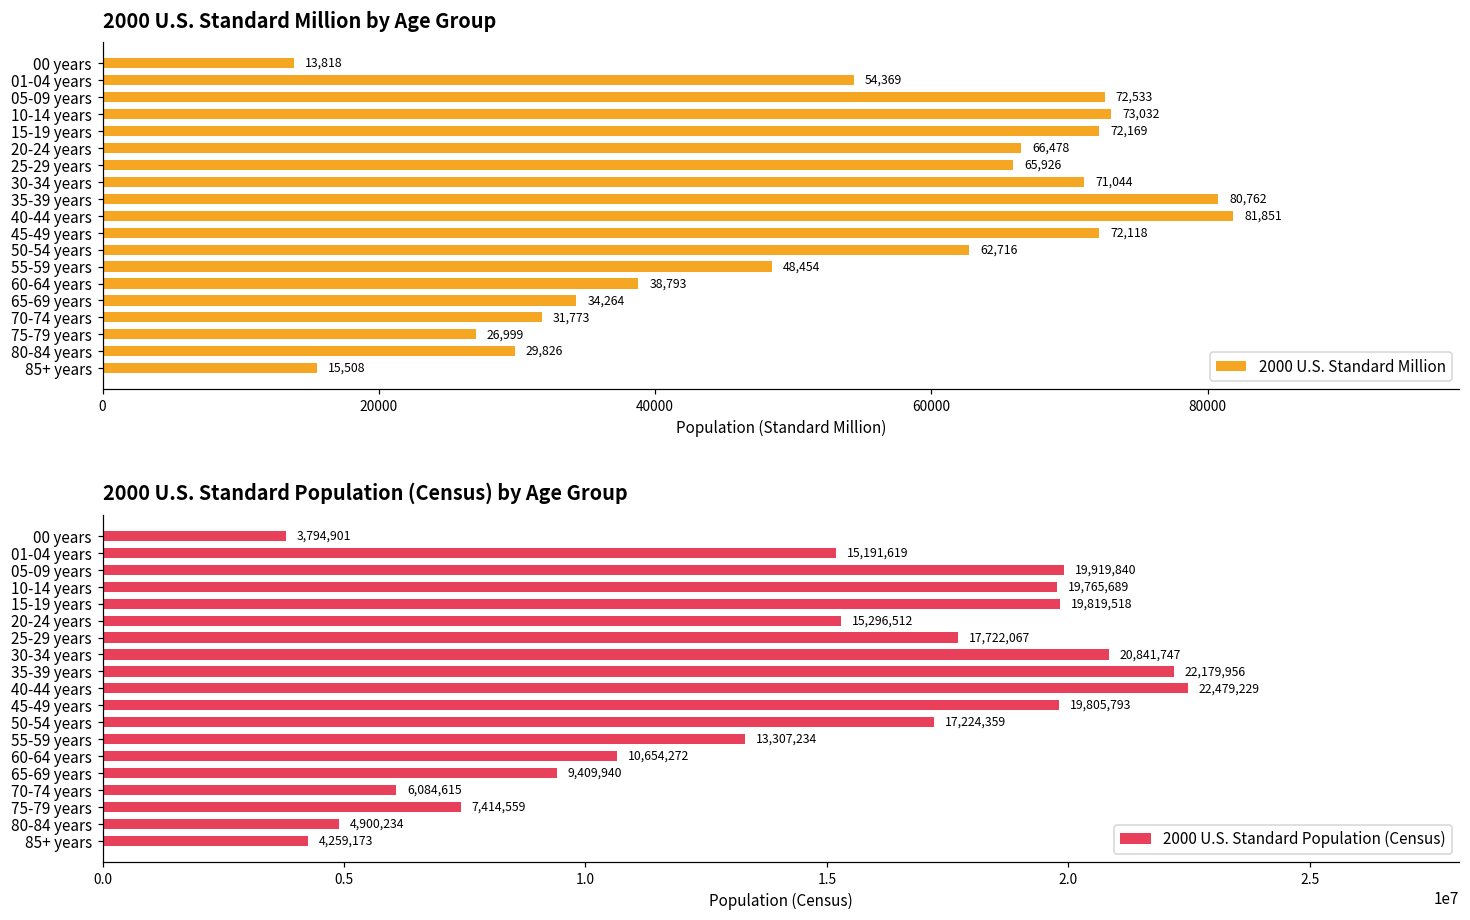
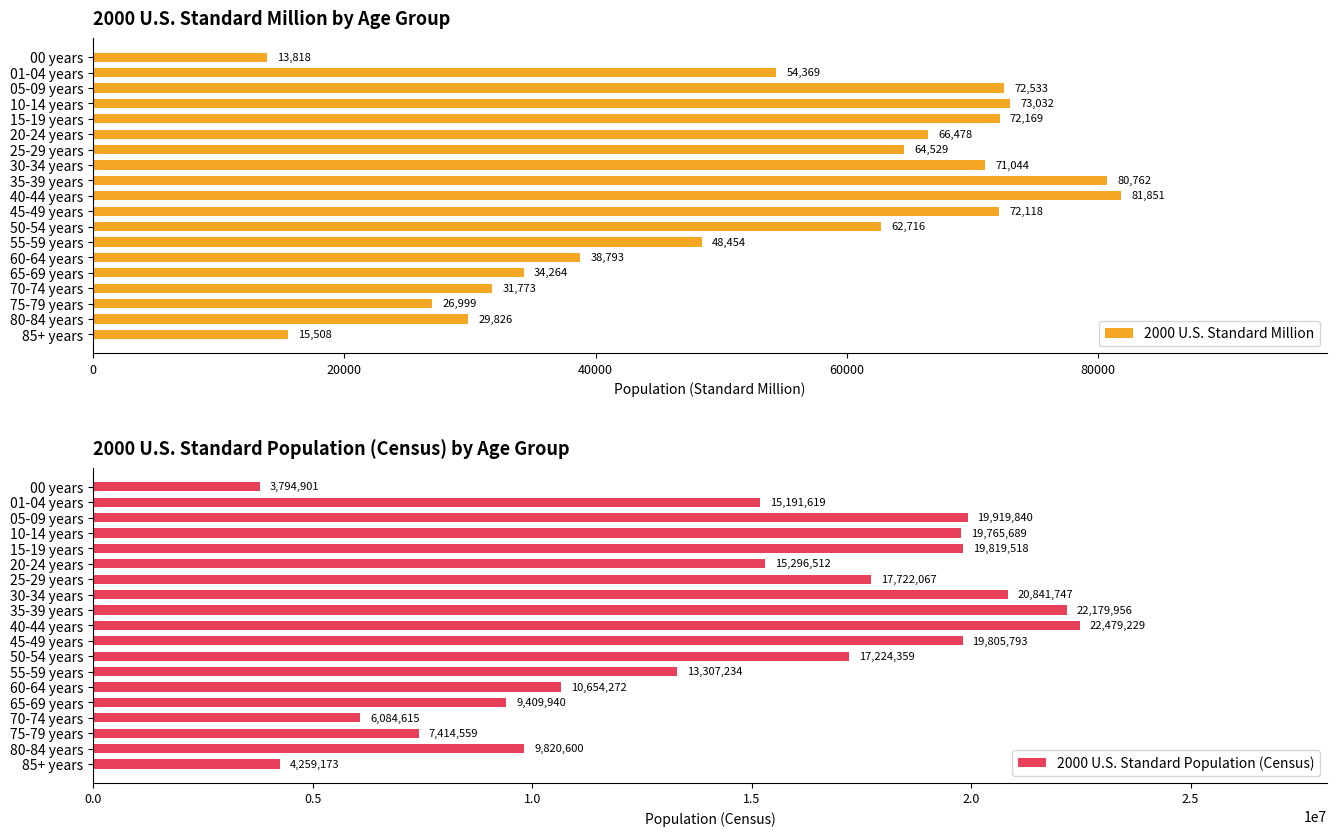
2000 U.S. Standard Million by Age Group, 25-29 years: 65,926 -> 64,529
2000 U.S. Standard Population (Census) by Age Group, 80-84 years: 4,900,234 -> 9,820,600
